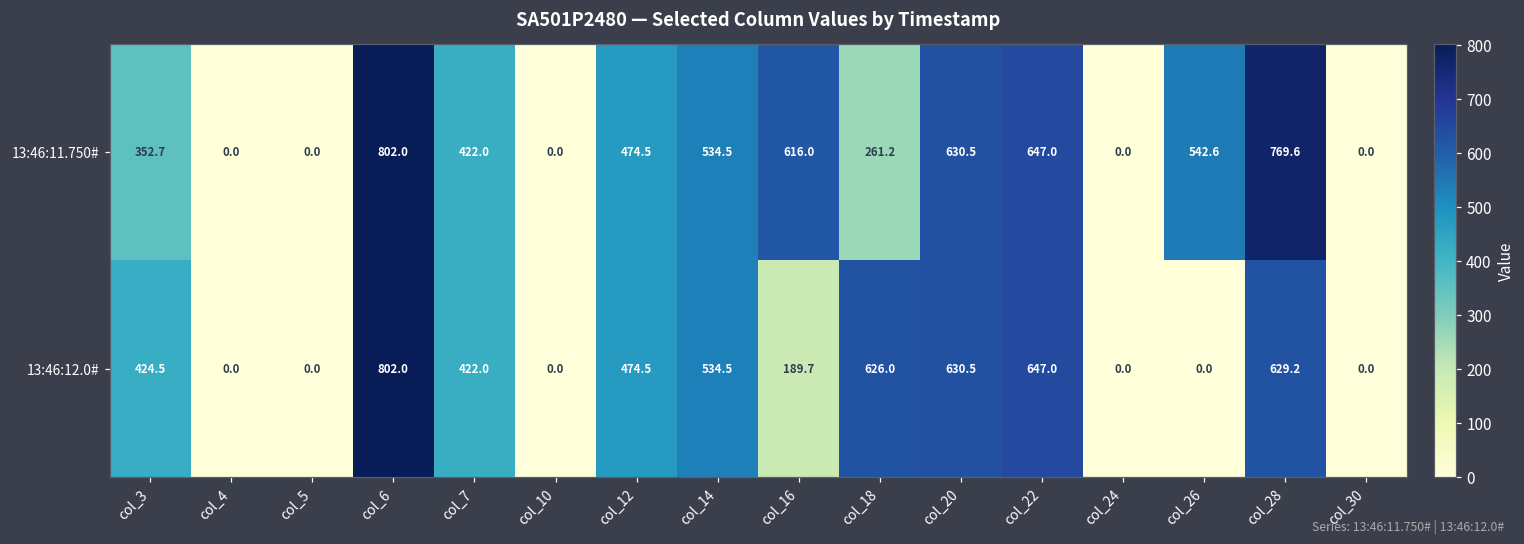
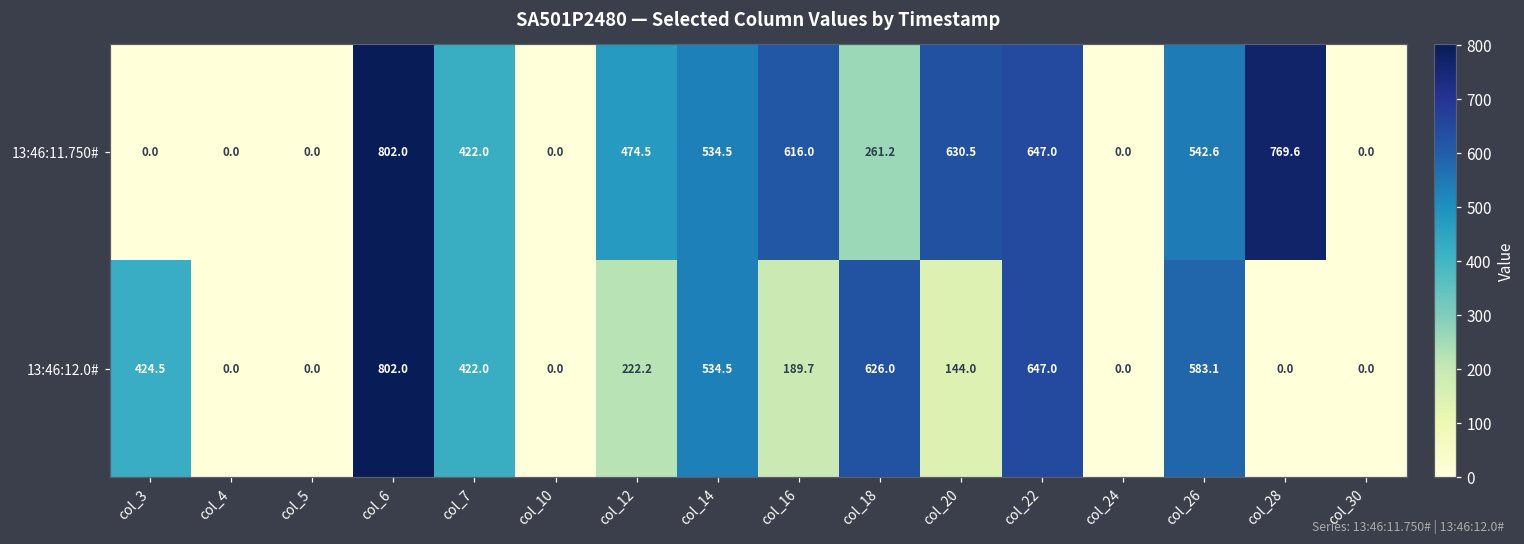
13:46:11.750#, col_3: 352.7 -> 0.0
13:46:12.0#, col_12: 474.5 -> 222.2
13:46:12.0#, col_20: 630.5 -> 144.0
13:46:12.0#, col_26: 0.0 -> 583.1
13:46:12.0#, col_28: 629.2 -> 0.0
